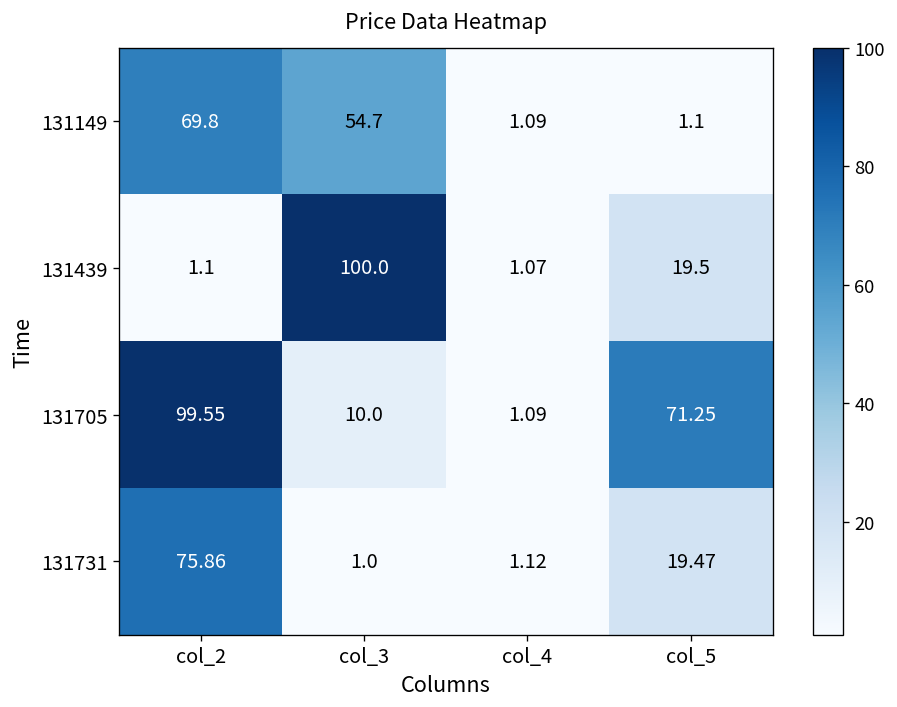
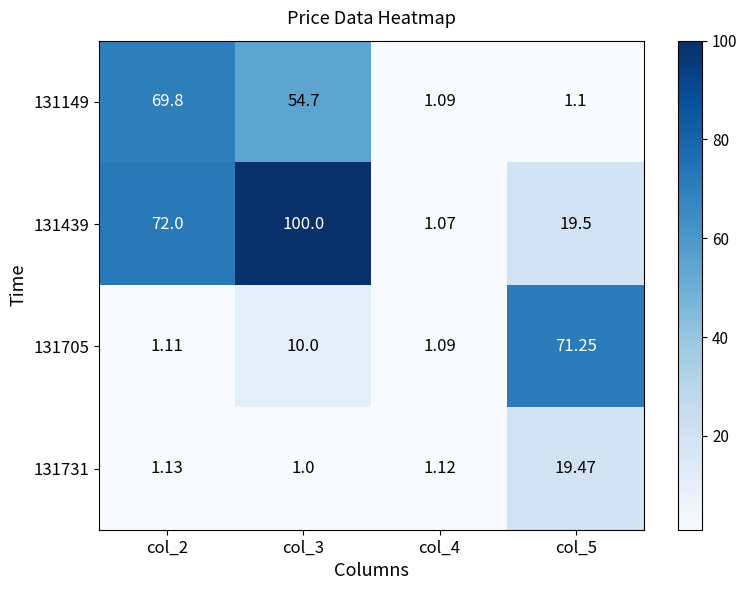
131439, col_2: 1.1 -> 72.0
131705, col_2: 99.55 -> 1.11
131731, col_2: 75.86 -> 1.13
